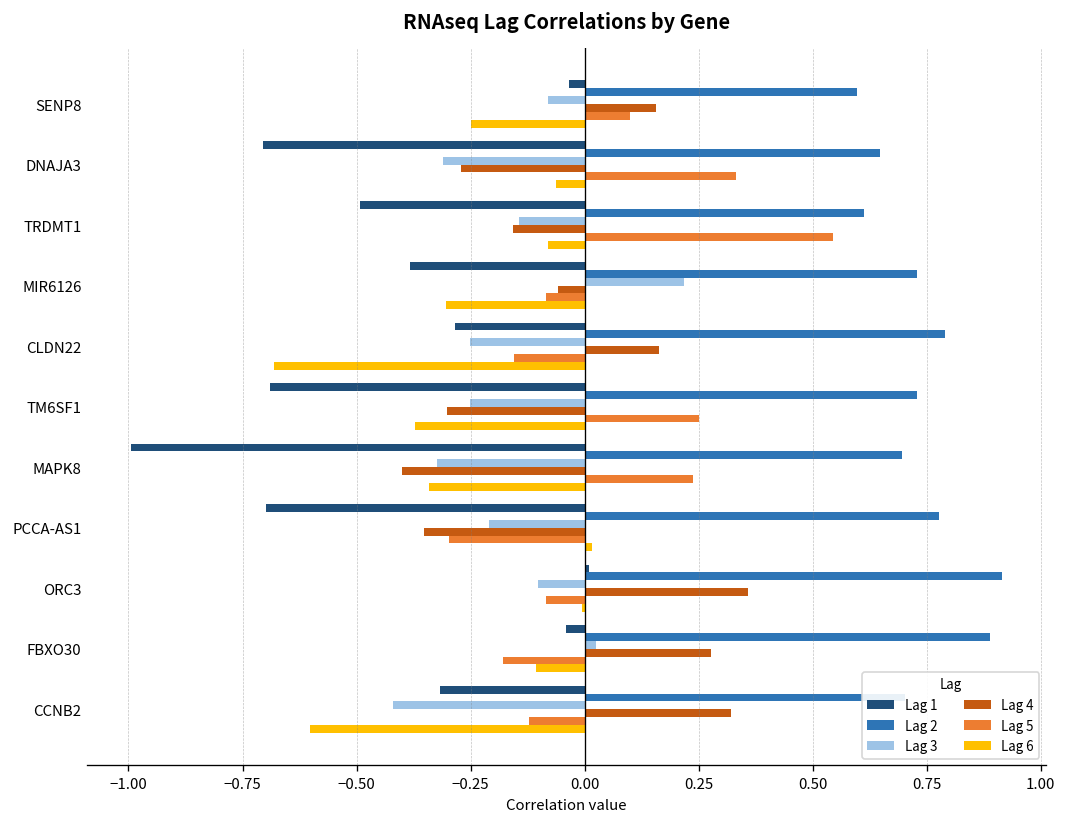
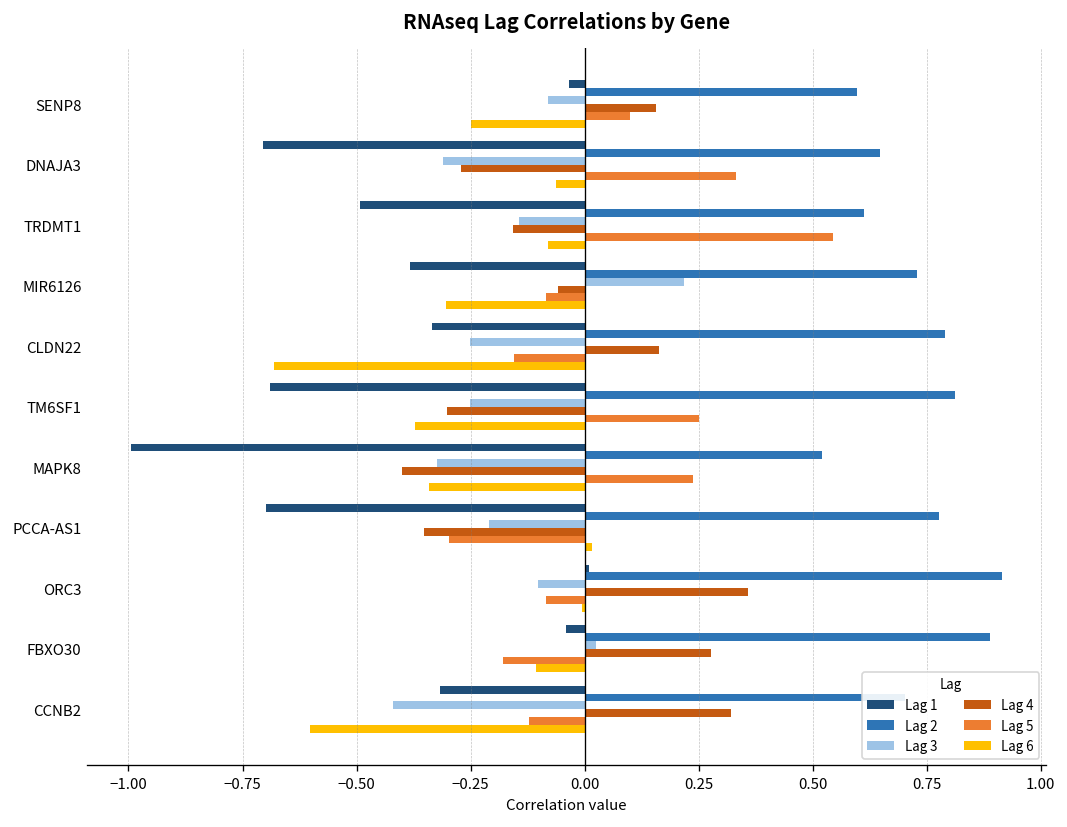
Lag 1, CLDN22: -0.28 -> -0.33
Lag 2, TM6SF1: 0.73 -> 0.81
Lag 2, MAPK8: 0.70 -> 0.52
